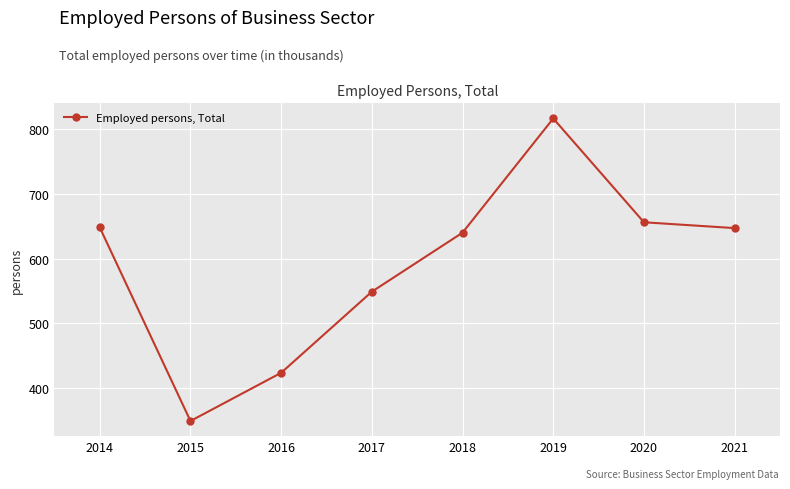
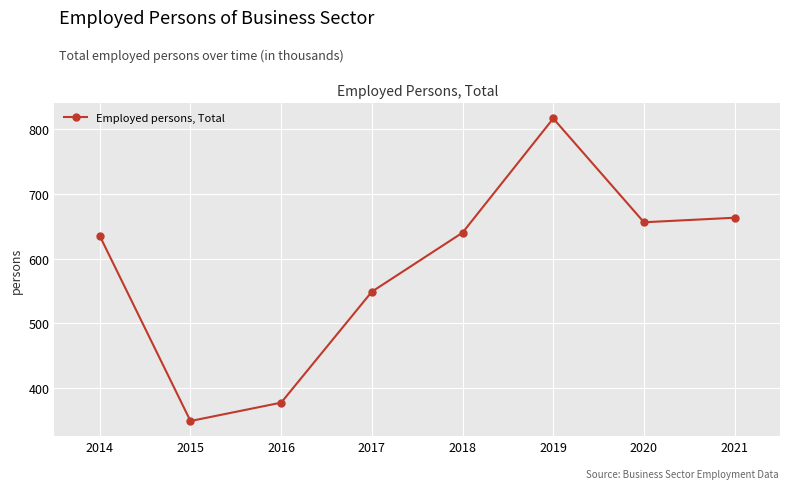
2014: 650 -> 640
2016: 420 -> 380
2021: 650 -> 660
